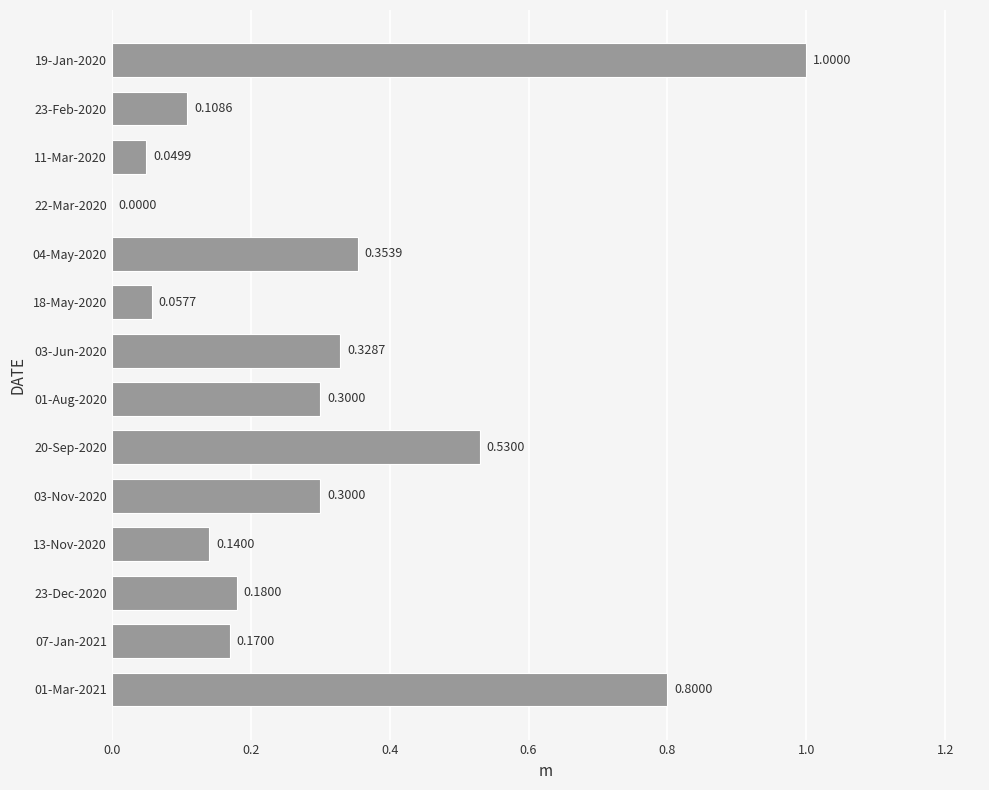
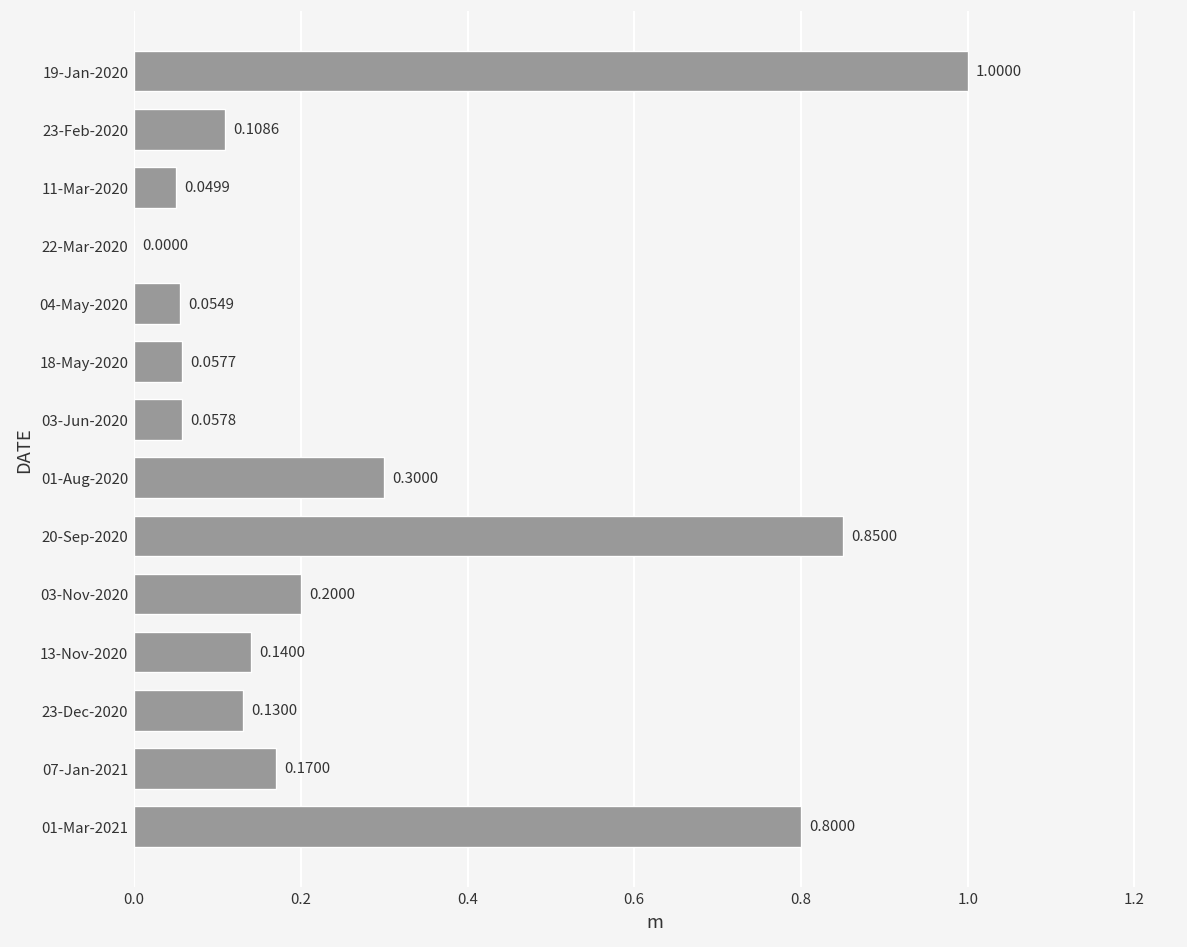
04-May-2020: 0.3539 -> 0.0549
03-Jun-2020: 0.3287 -> 0.0578
20-Sep-2020: 0.5300 -> 0.8500
03-Nov-2020: 0.3000 -> 0.2000
23-Dec-2020: 0.1800 -> 0.1300
